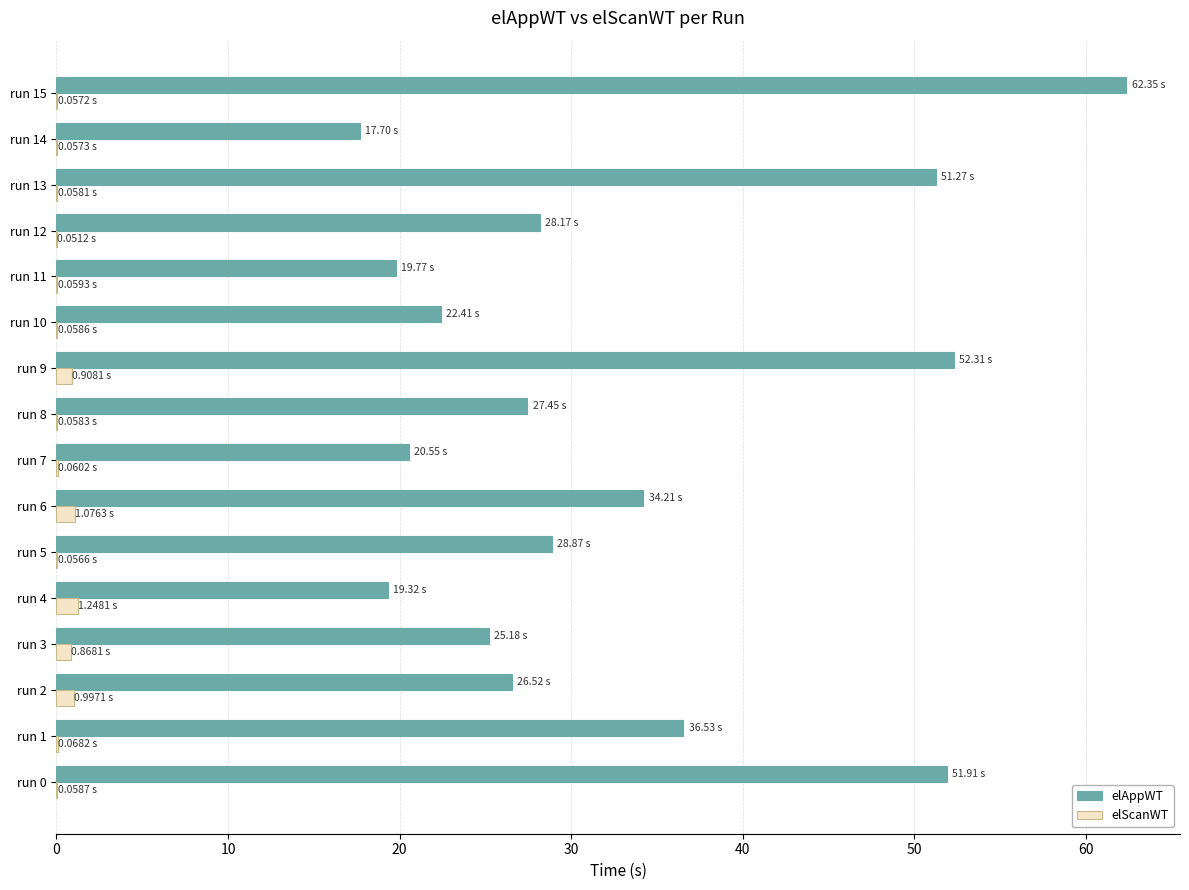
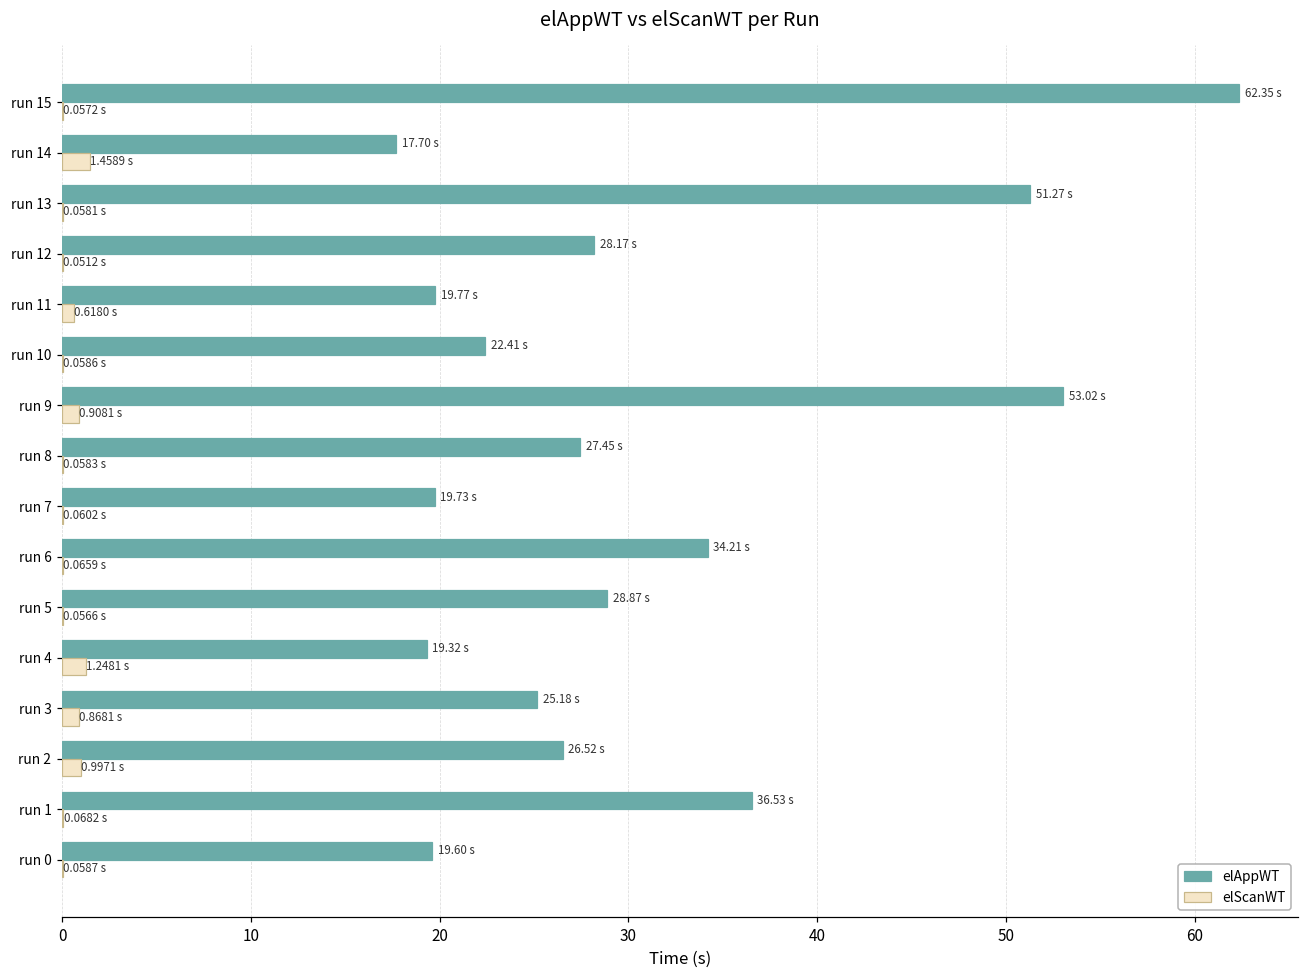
elScanWT, run 14: 0.0573 -> 1.4589
elScanWT, run 11: 0.0593 -> 0.6180
elAppWT, run 9: 52.31 -> 53.02
elAppWT, run 7: 20.55 -> 19.73
elScanWT, run 6: 1.0763 -> 0.0659
elAppWT, run 0: 51.91 -> 19.60
